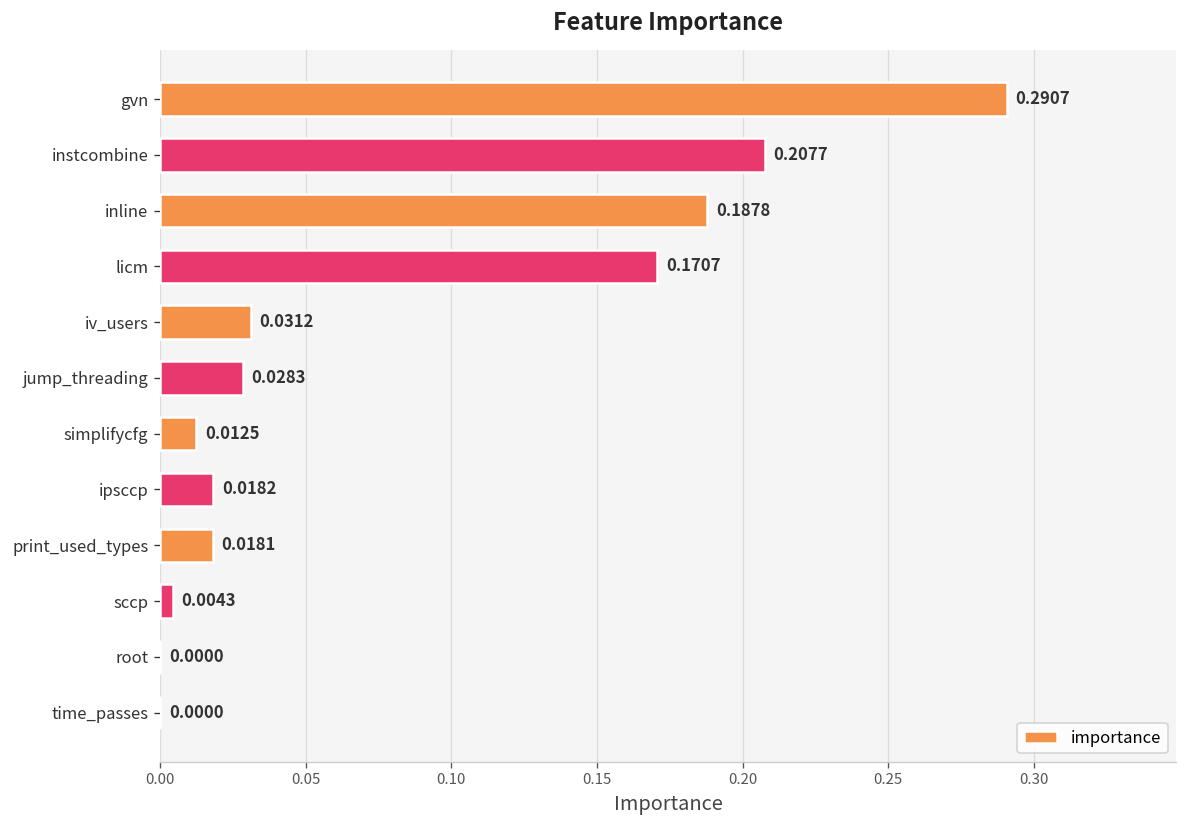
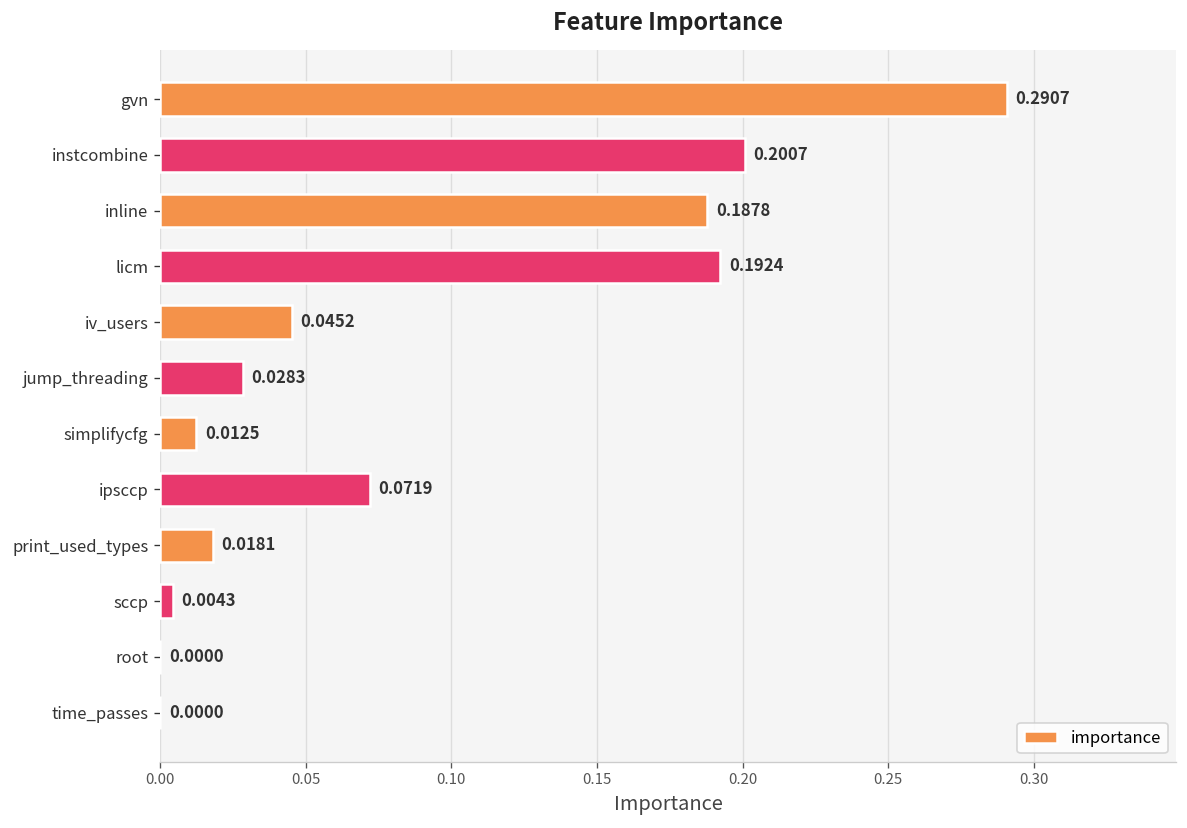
instcombine: 0.2077 -> 0.2007
licm: 0.1707 -> 0.1924
iv_users: 0.0312 -> 0.0452
ipsccp: 0.0182 -> 0.0719
